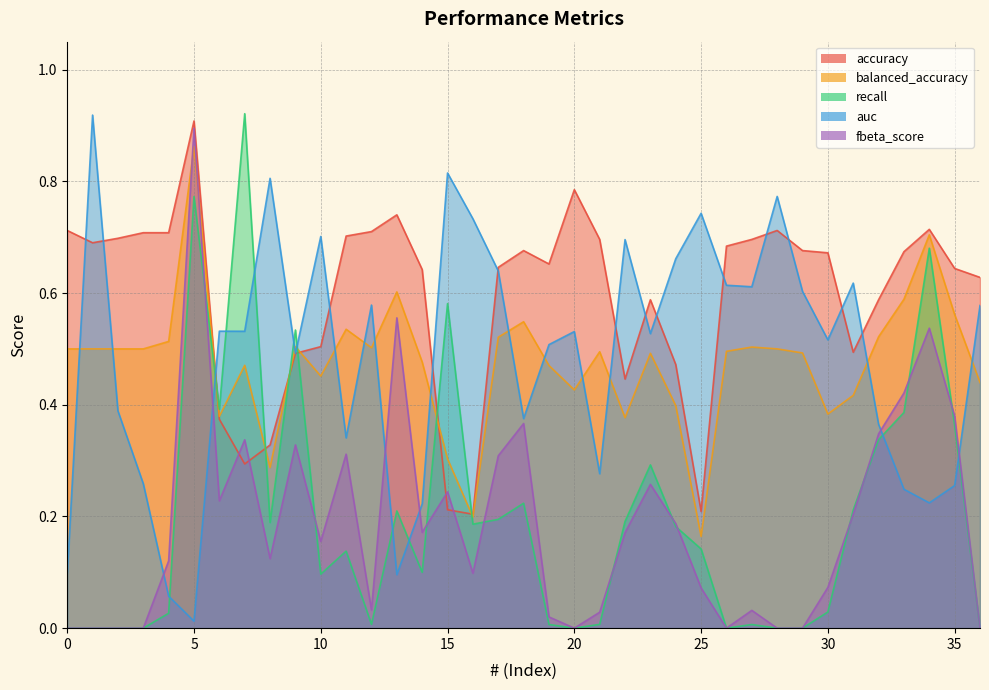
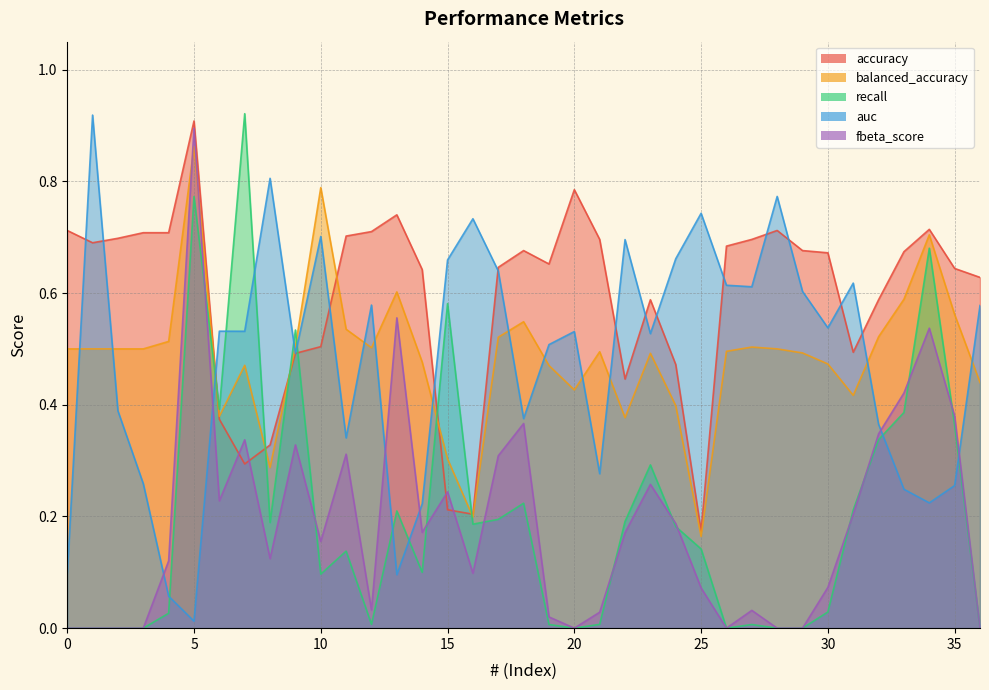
balanced_accuracy, 10: 0.45 -> 0.79
auc, 15: 0.81 -> 0.66
accuracy, 25: 0.21 -> 0.17
balanced_accuracy, 30: 0.38 -> 0.47
auc, 30: 0.52 -> 0.54
